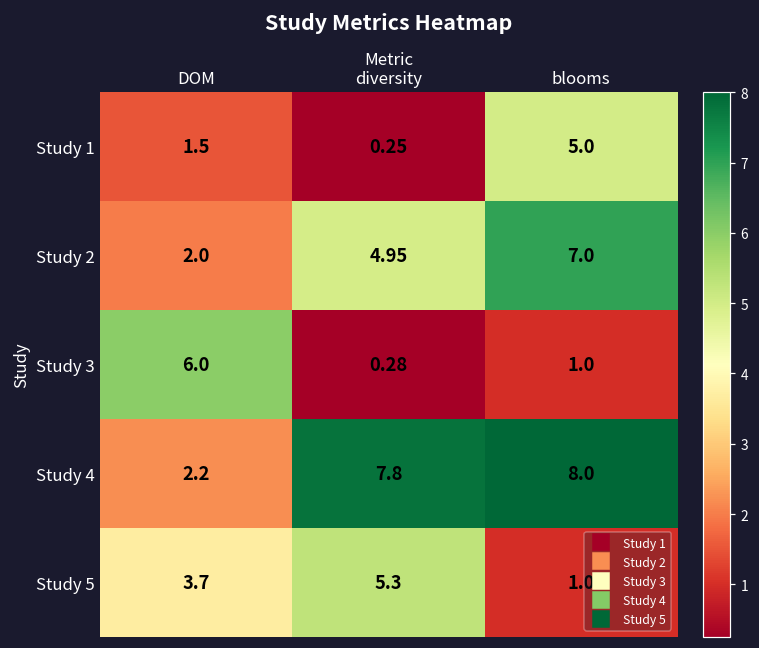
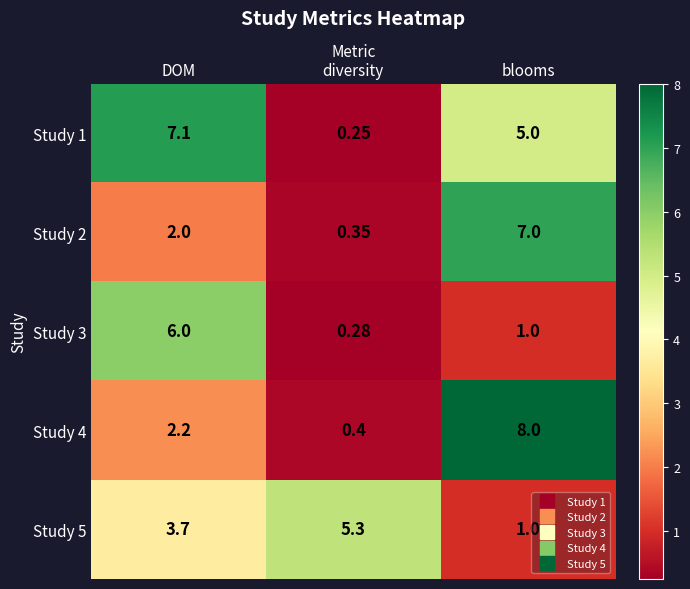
Study 1, DOM: 1.5 -> 7.1
Study 2, diversity: 4.95 -> 0.35
Study 4, diversity: 7.8 -> 0.4
